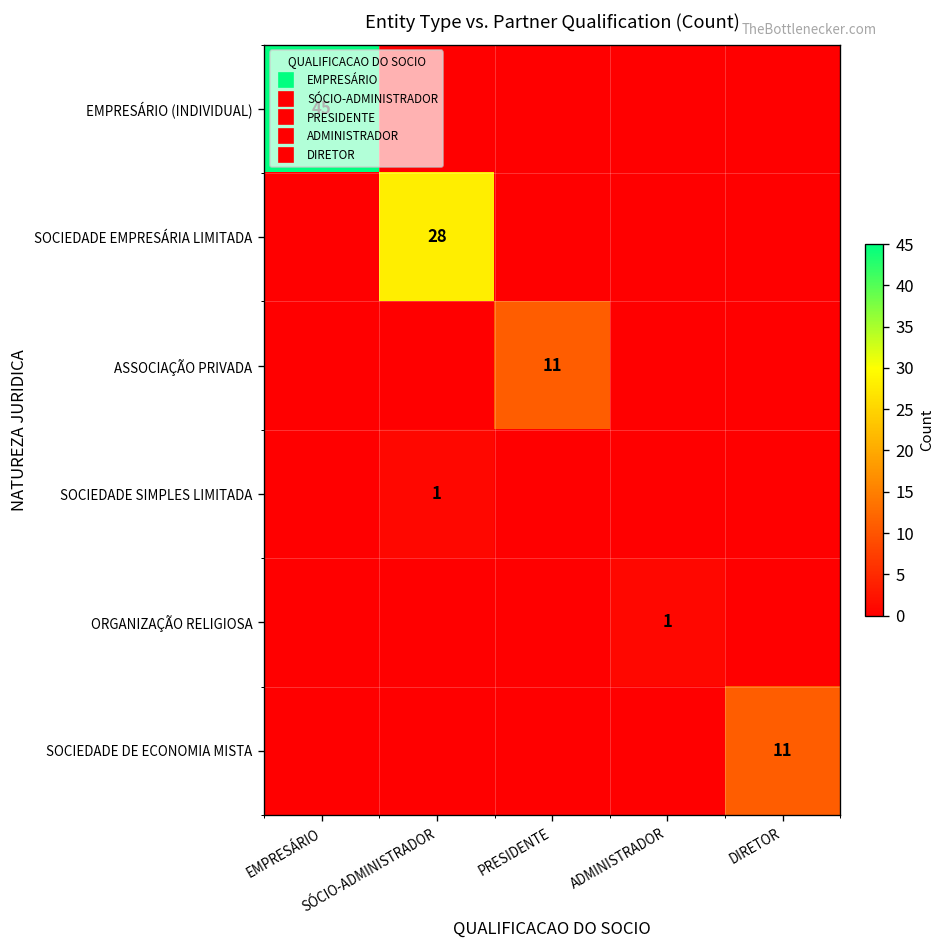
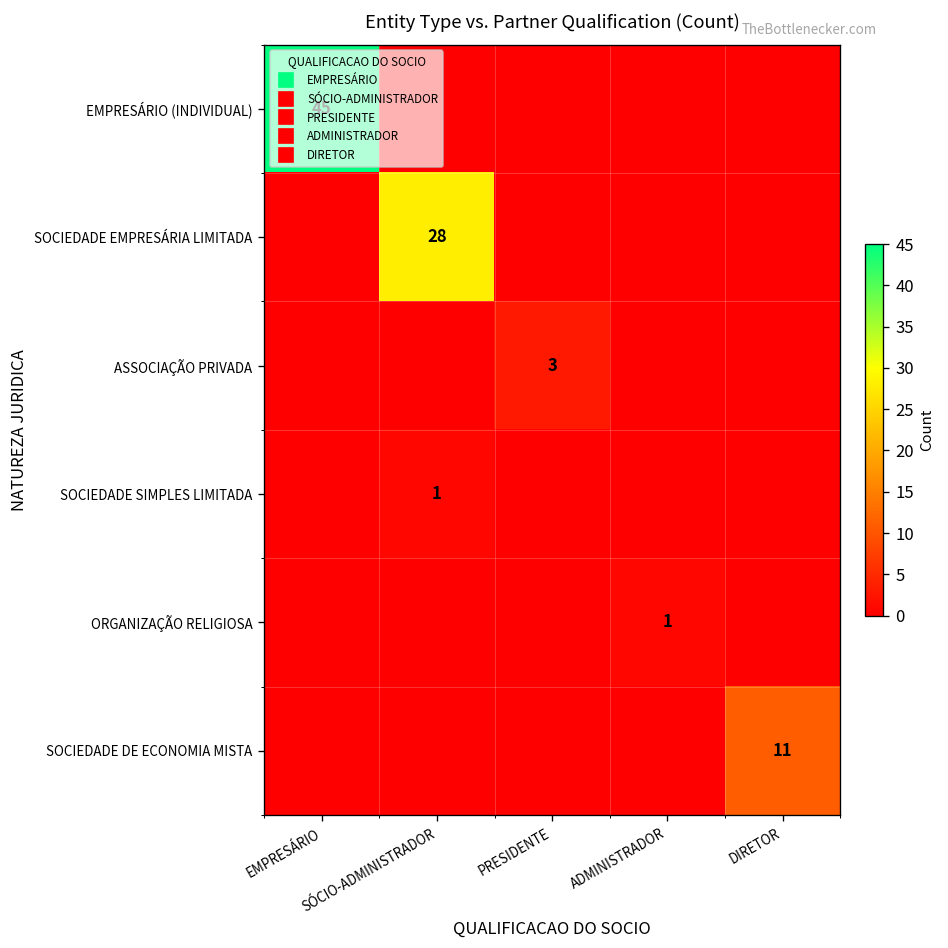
ASSOCIAÇÃO PRIVADA, PRESIDENTE: 11 -> 3
